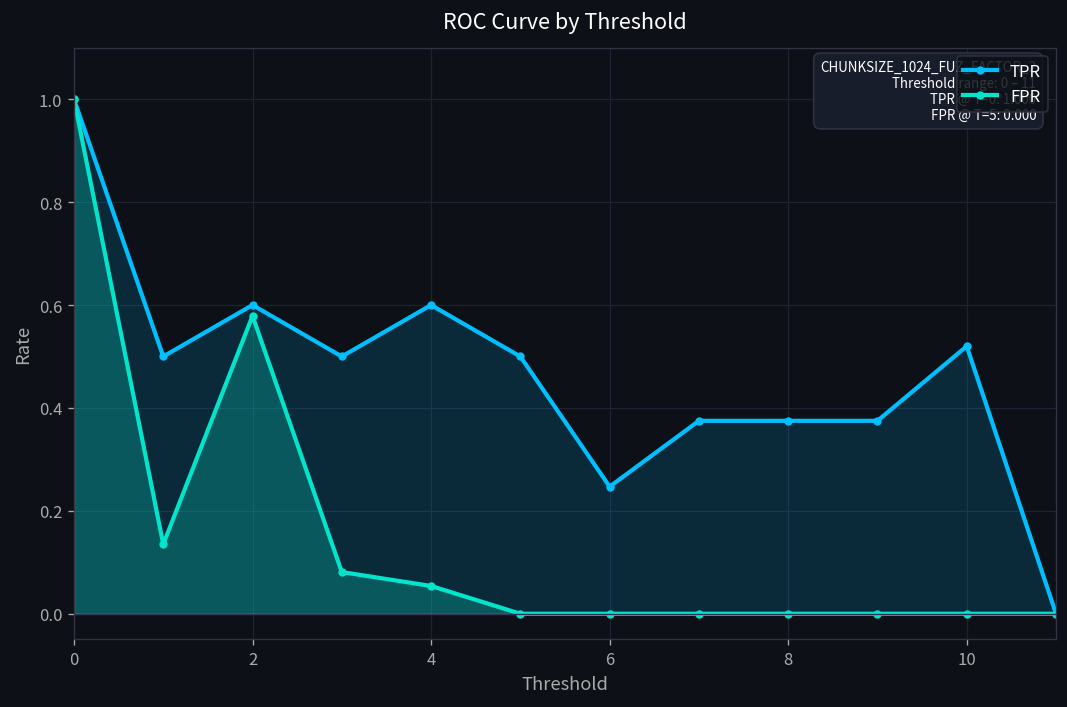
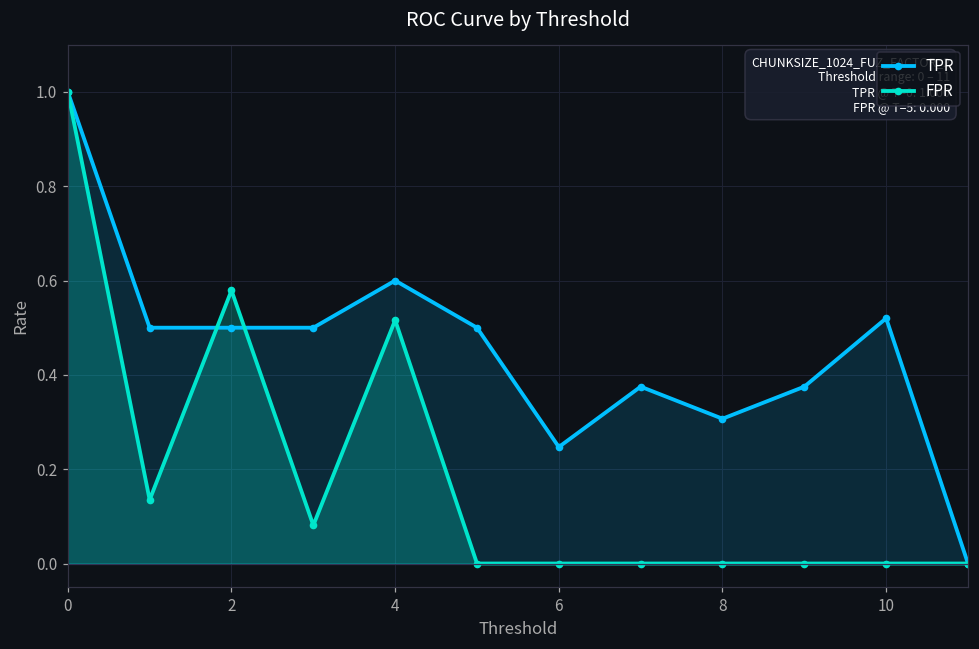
TPR, 2: 0.6 -> 0.5
FPR, 4: 0.05 -> 0.52
TPR, 8: 0.38 -> 0.31
